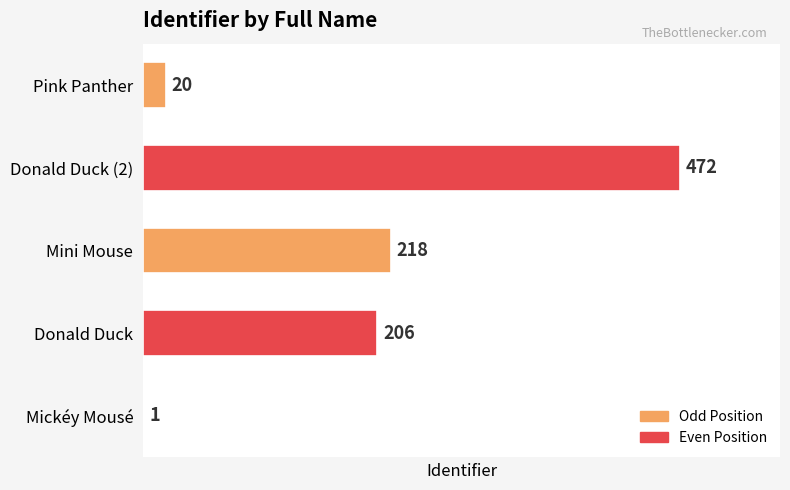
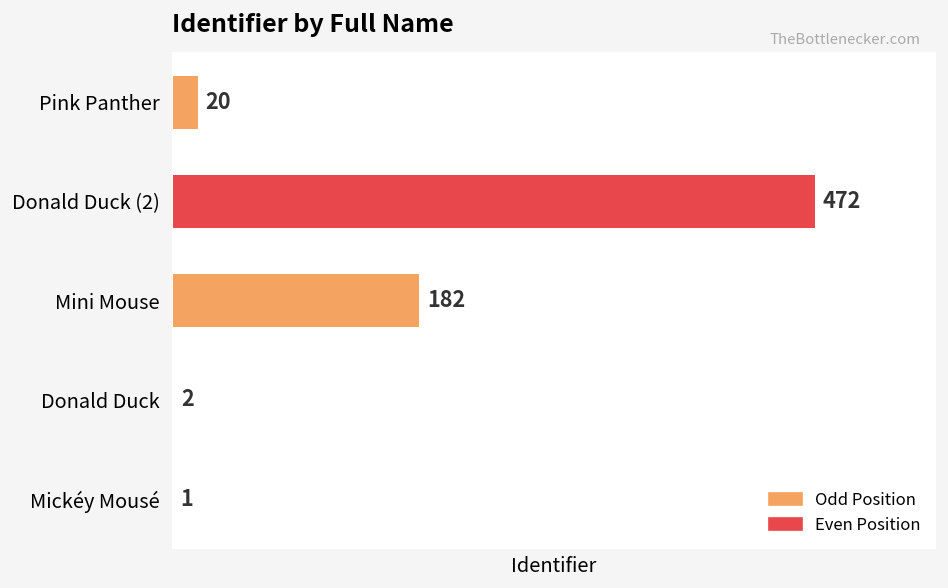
Mini Mouse: 218 -> 182
Donald Duck: 206 -> 2
